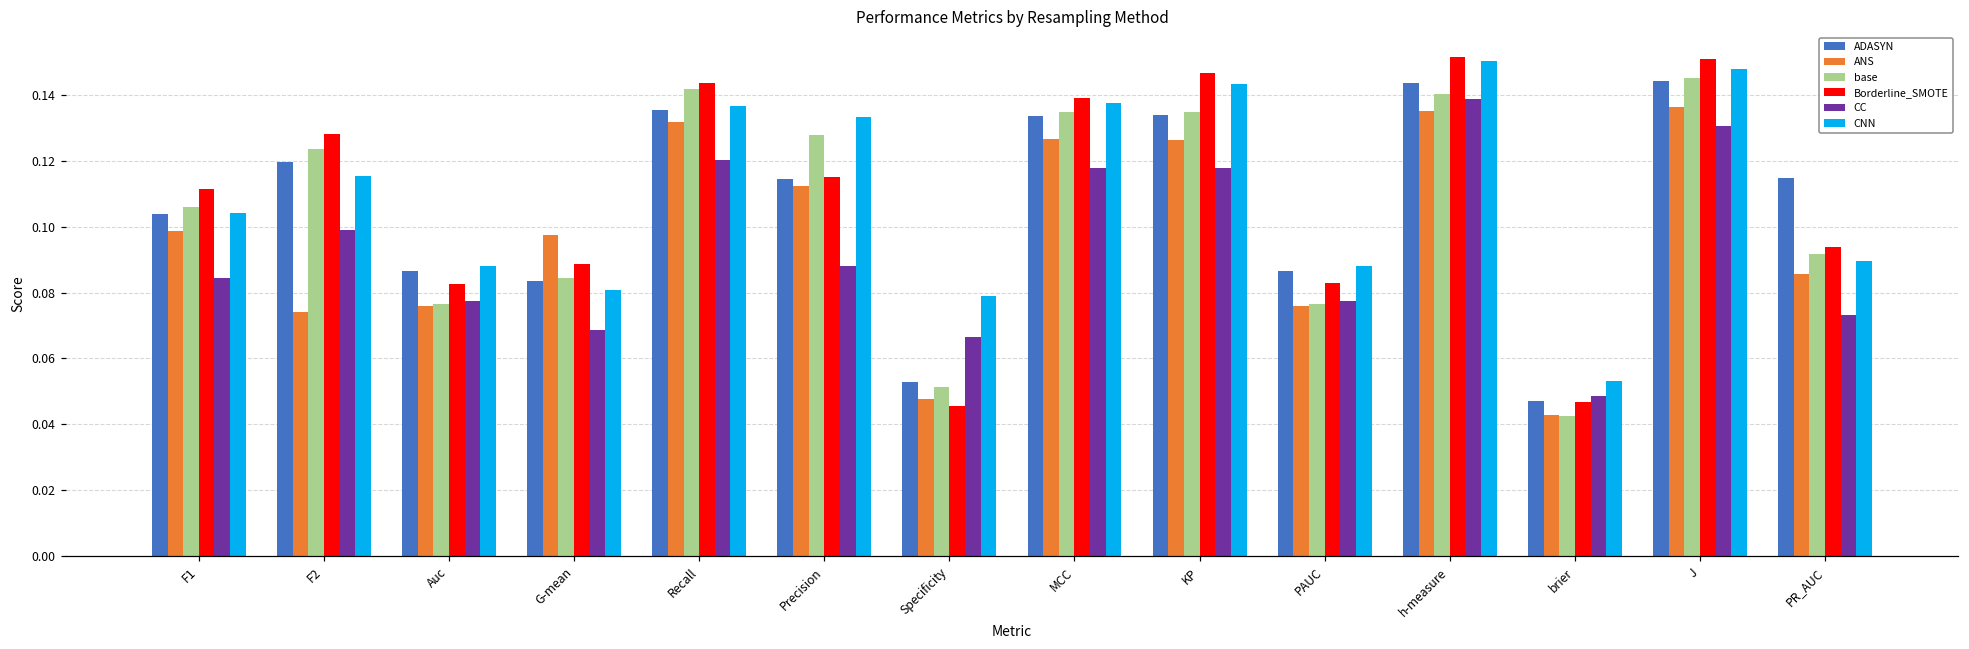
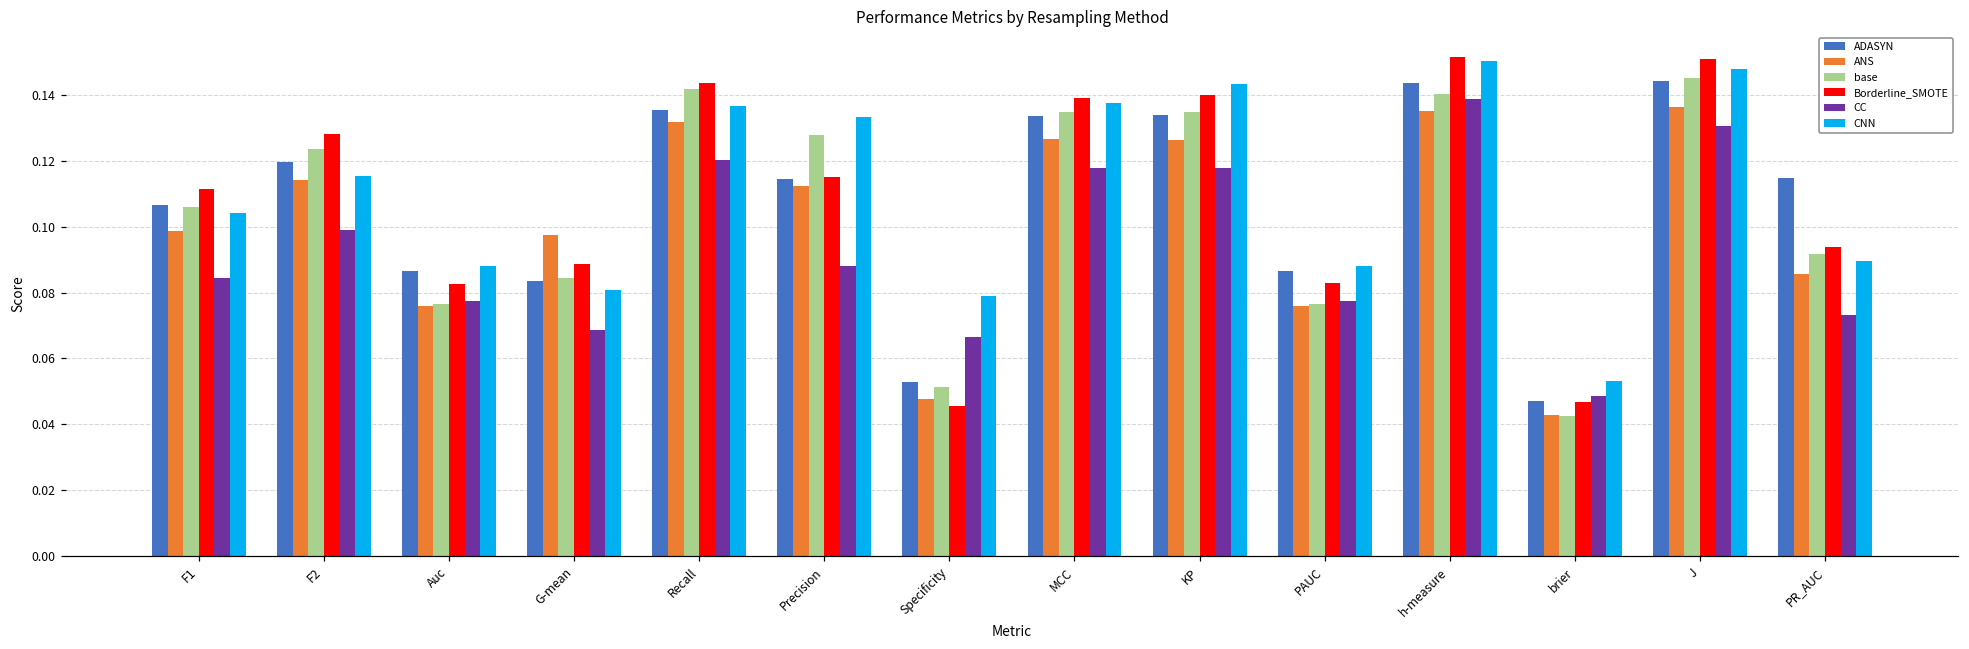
ADASYN, F1: 0.104 -> 0.107
ANS, F2: 0.074 -> 0.114
Borderline_SMOTE, KP: 0.147 -> 0.140
